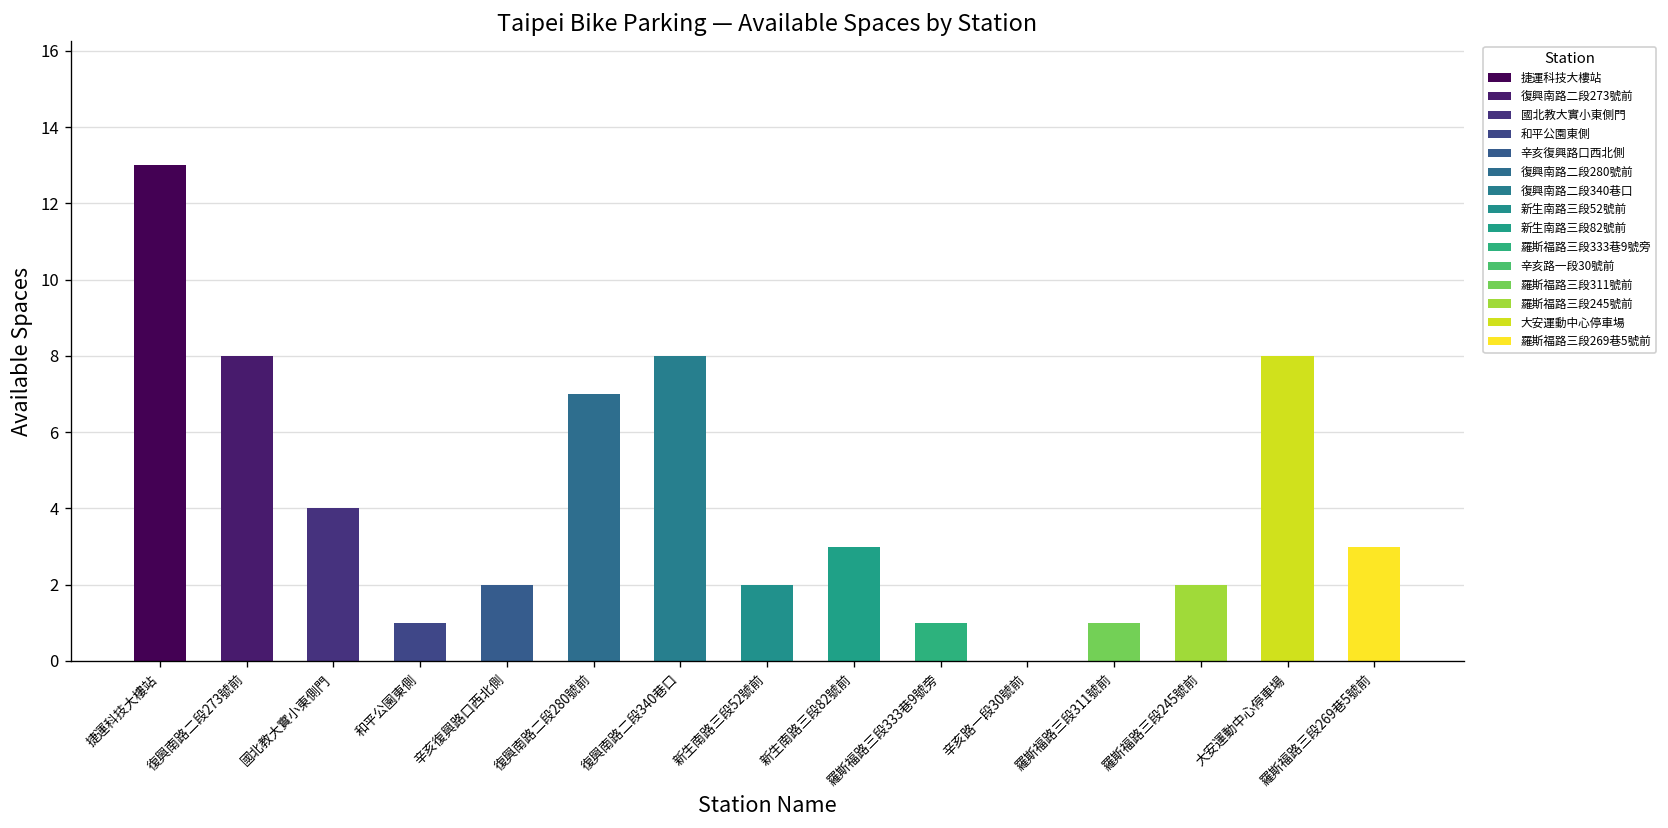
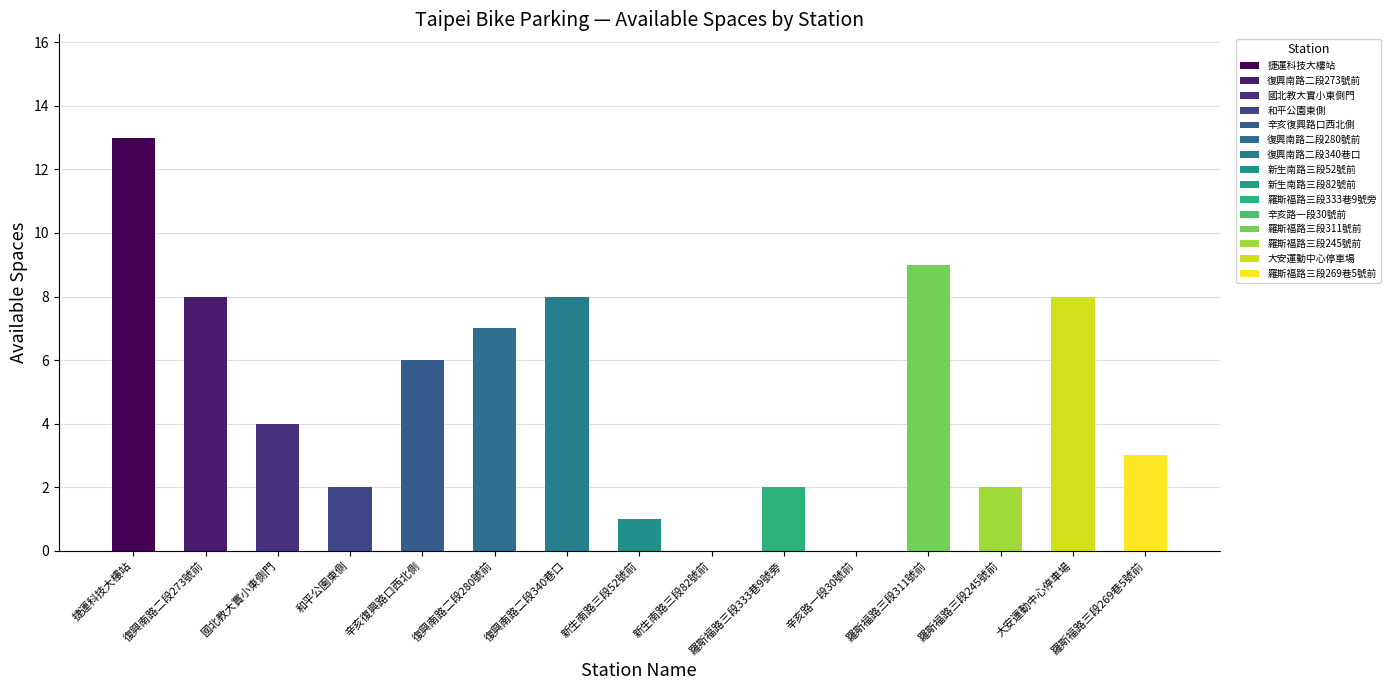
和平公園東側: 1 -> 2
辛亥復興路口西北側: 2 -> 6
新生南路三段52號前: 2 -> 1
新生南路三段82號前: 3 -> 0
羅斯福路三段333巷9號旁: 1 -> 2
羅斯福路三段311號前: 1 -> 9
